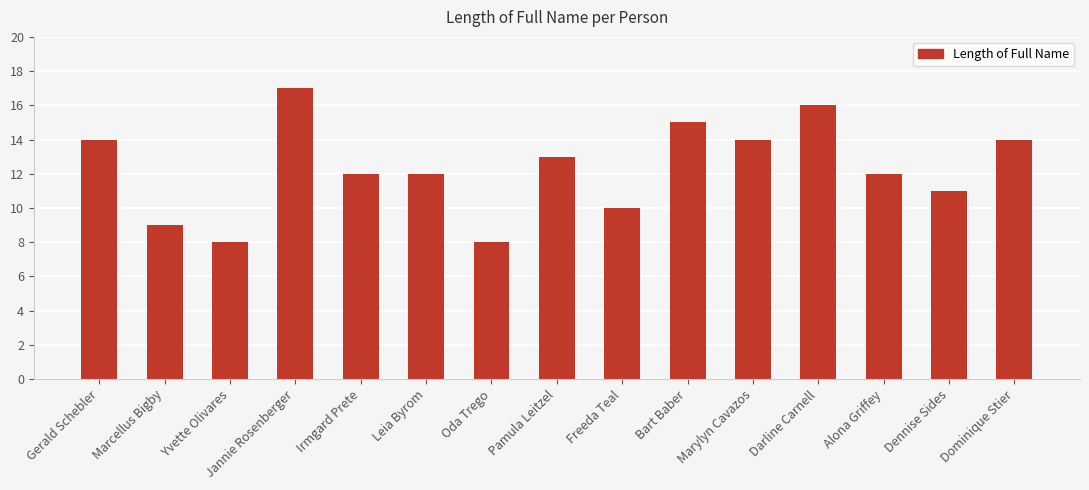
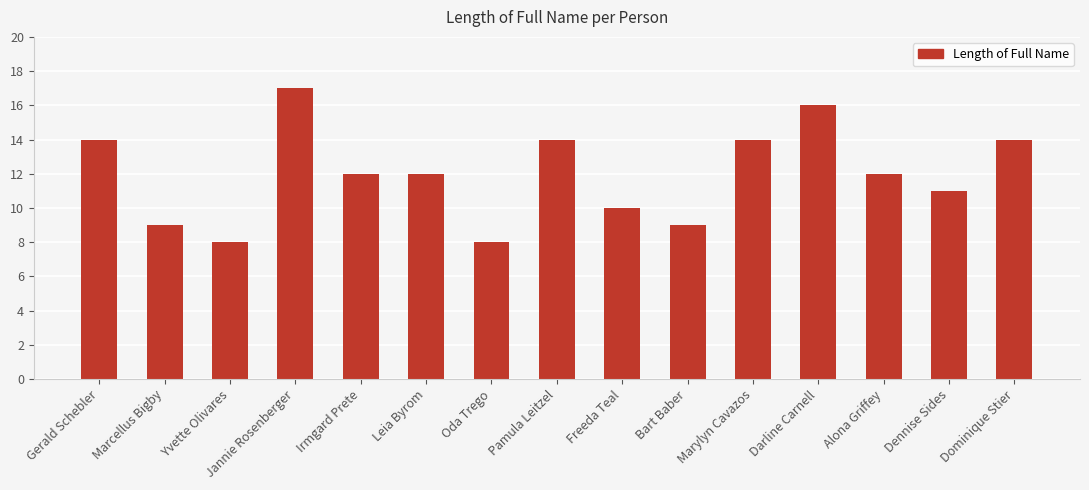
Pamula Leitzel: 13 -> 14
Bart Baber: 15 -> 9
